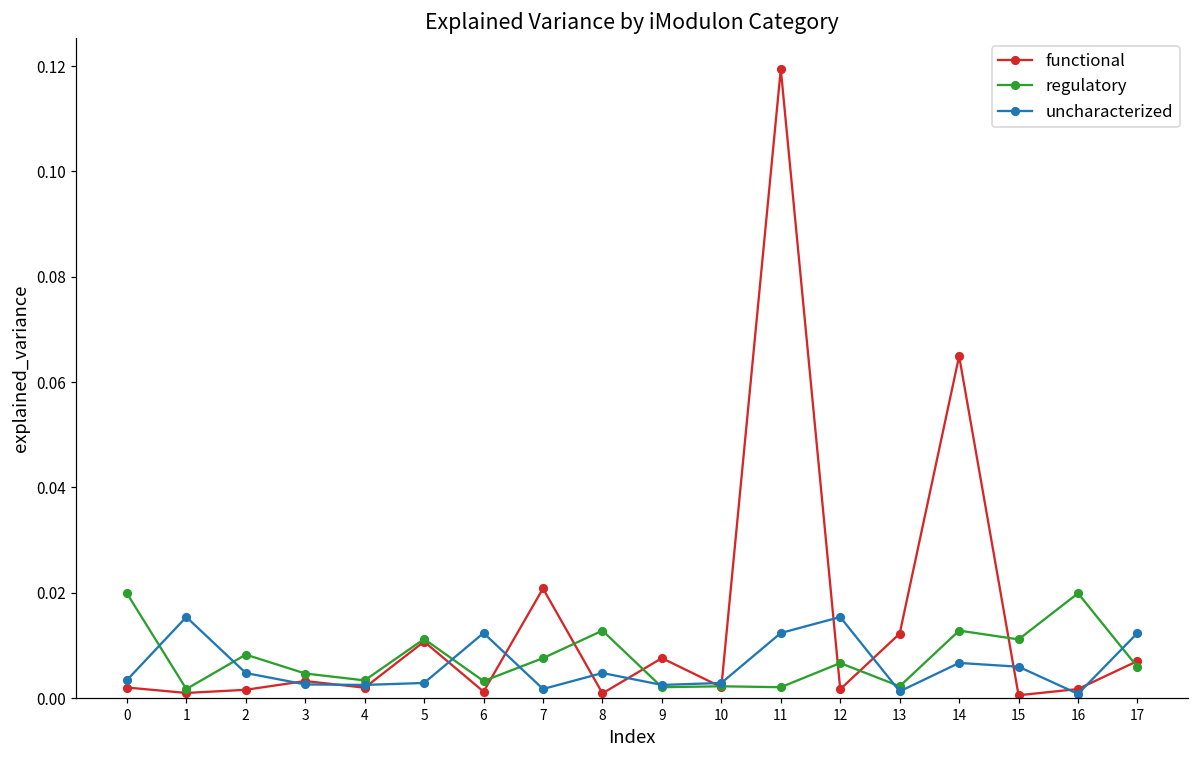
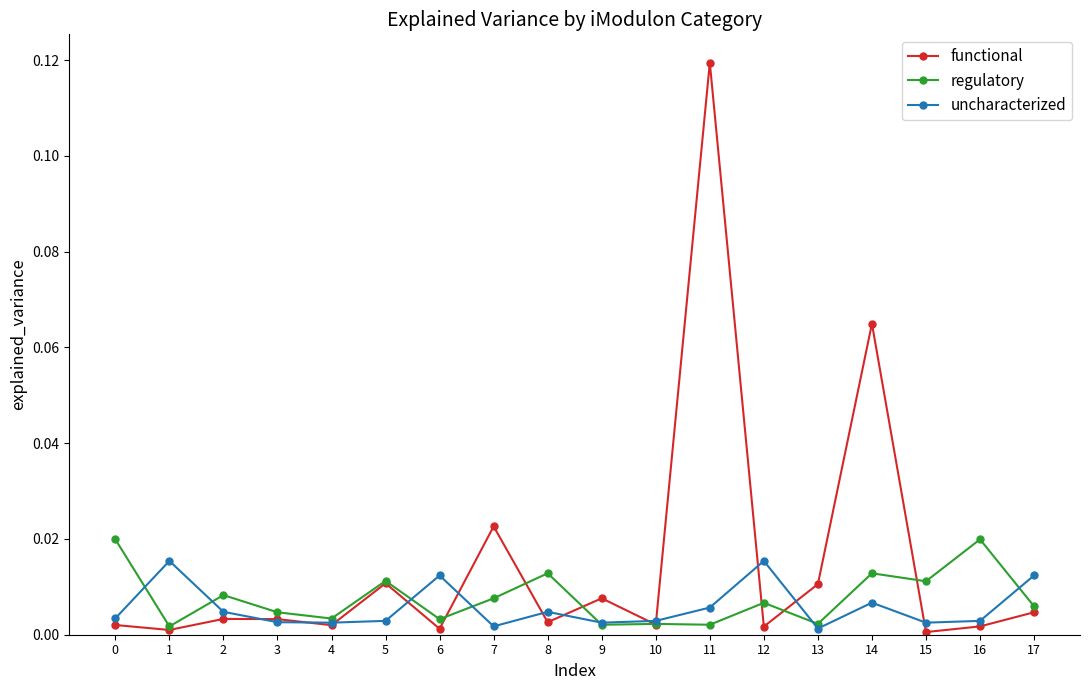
functional, 2: 0.002 -> 0.003
functional, 7: 0.021 -> 0.023
functional, 8: 0.001 -> 0.003
uncharacterized, 11: 0.012 -> 0.006
functional, 13: 0.012 -> 0.011
uncharacterized, 15: 0.006 -> 0.003
uncharacterized, 16: 0.001 -> 0.003
functional, 17: 0.007 -> 0.005
